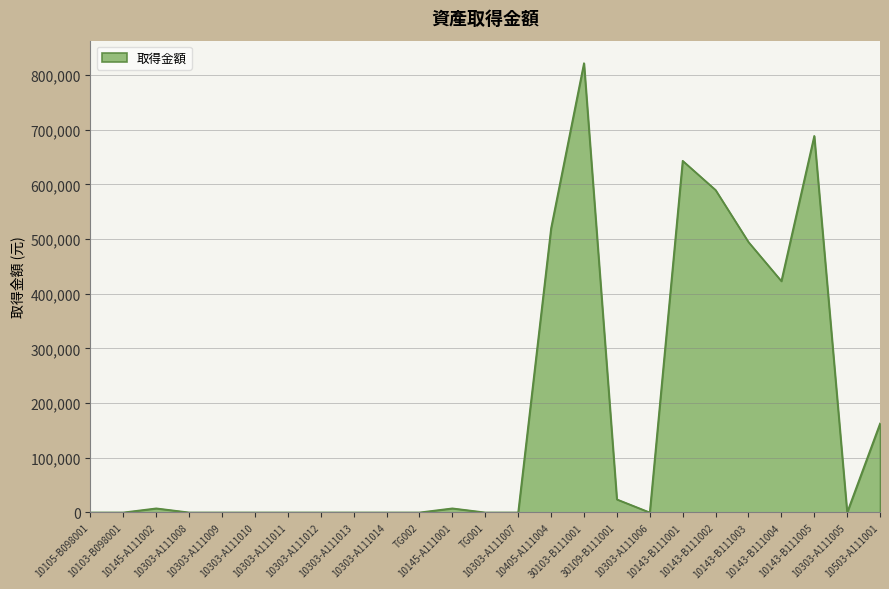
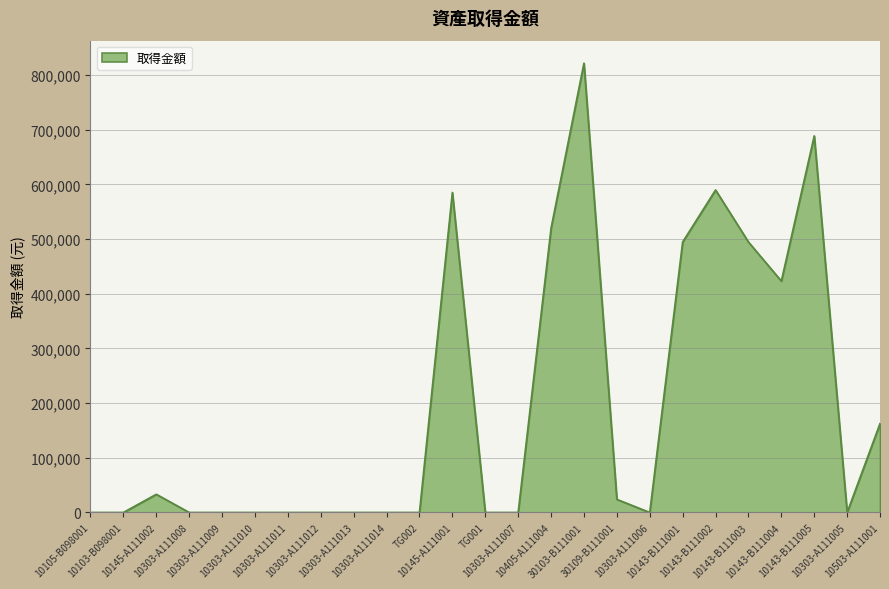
10145-A111002: 10,000 -> 30,000
10145-A111001: 10,000 -> 590,000
10143-B111001: 640,000 -> 490,000
